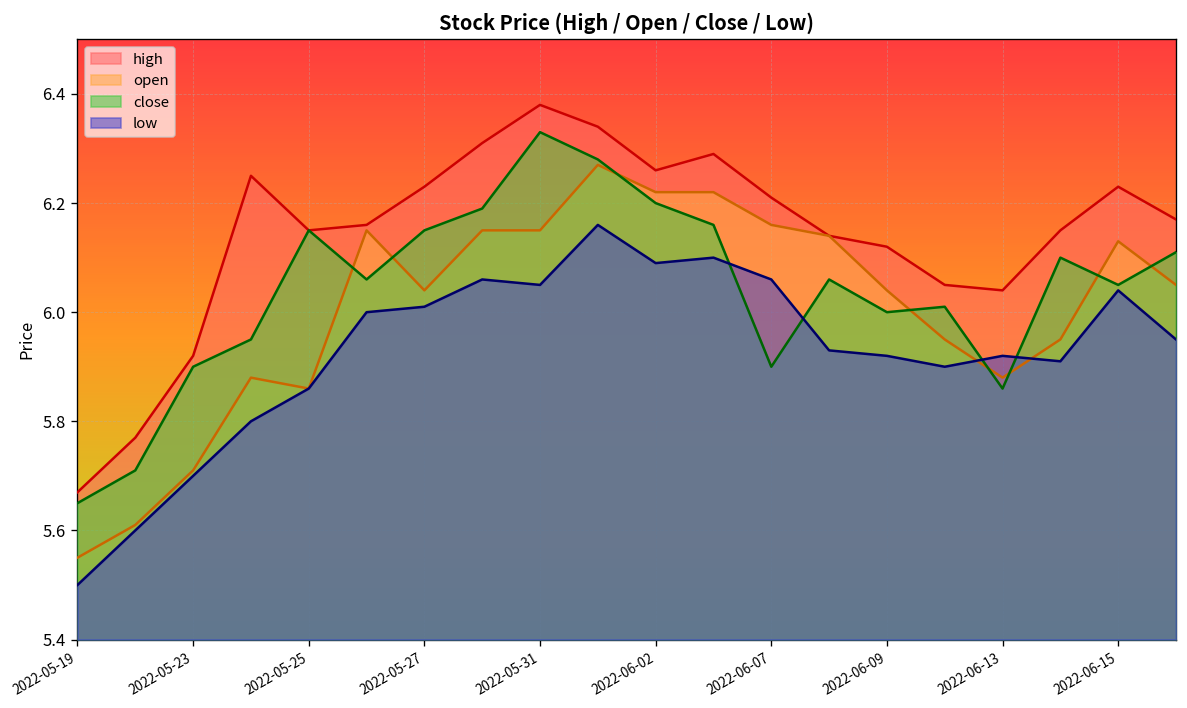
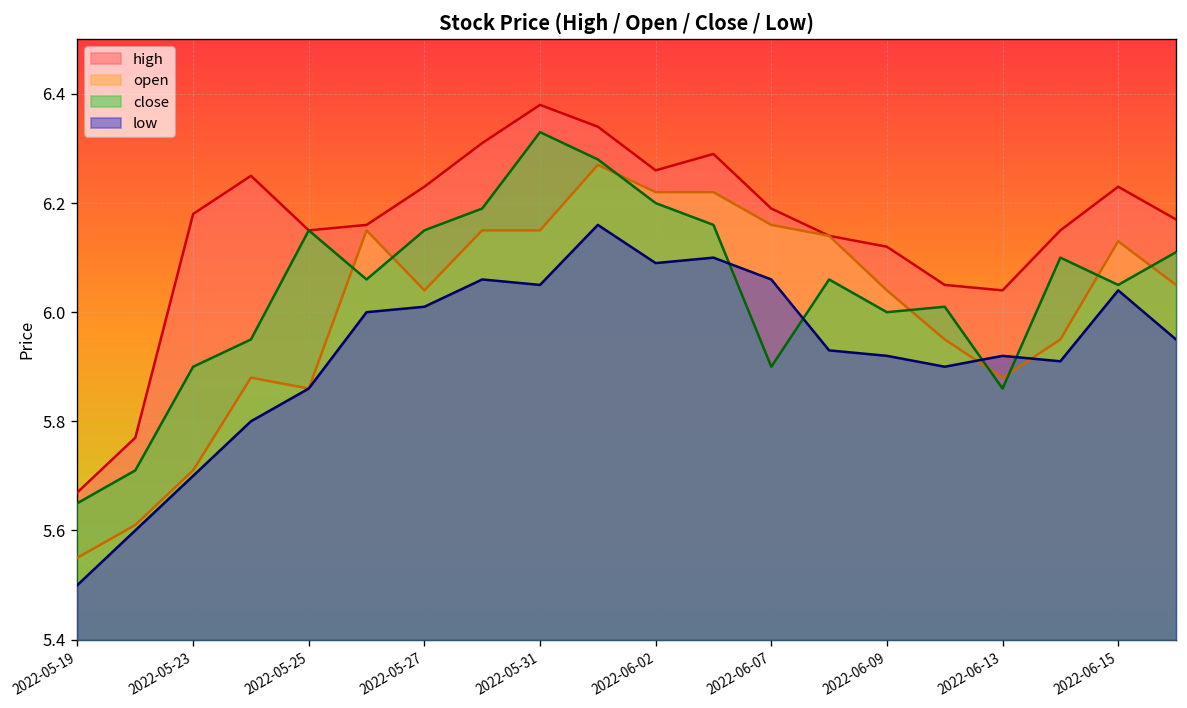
high, 2022-05-23: 5.92 -> 6.18
high, 2022-06-07: 6.21 -> 6.19
